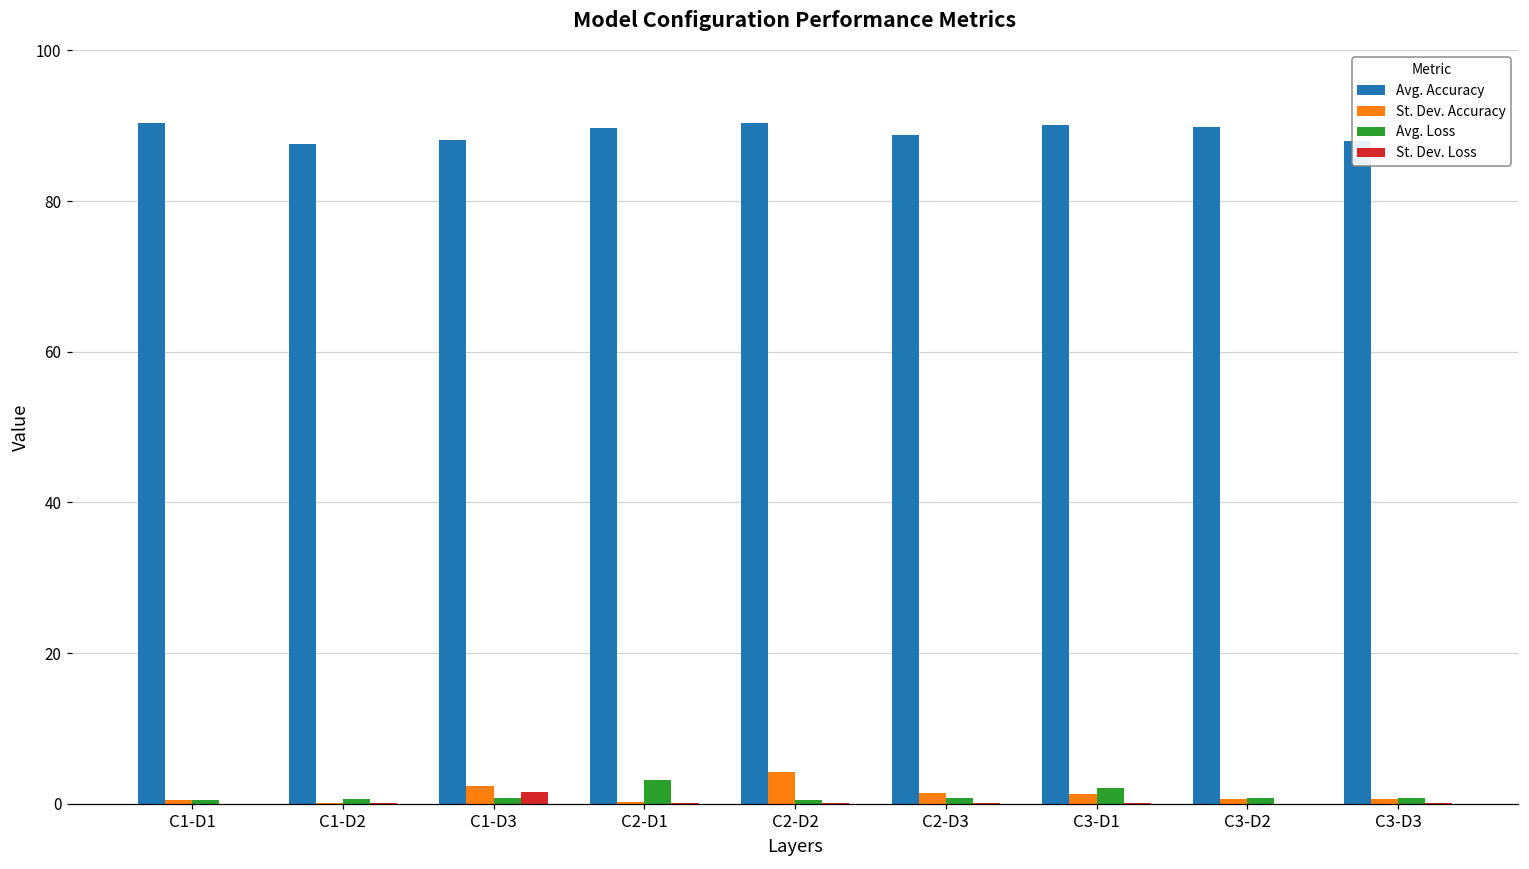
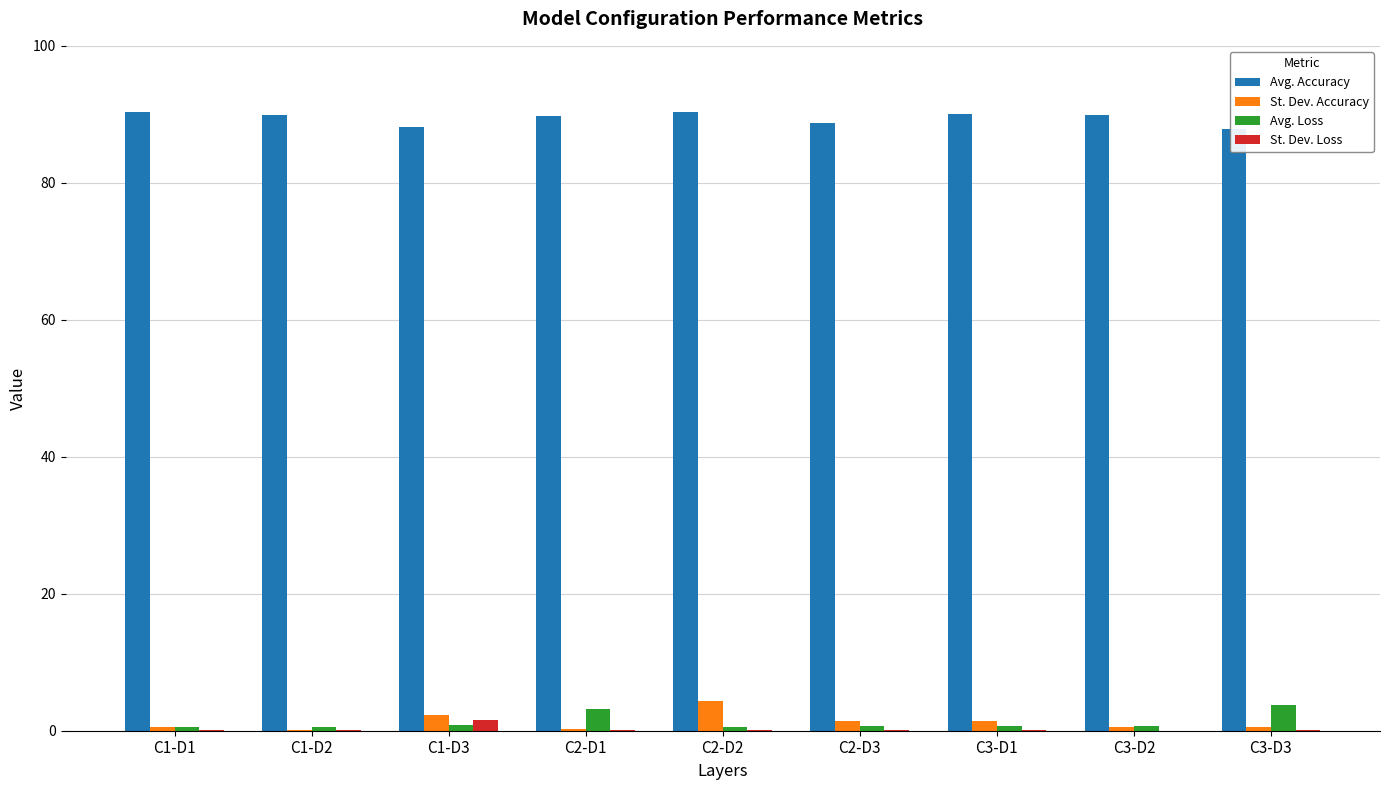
Avg. Accuracy, C1-D2: 88 -> 90
Avg. Loss, C3-D1: 2 -> 1
Avg. Loss, C3-D3: 1 -> 4
